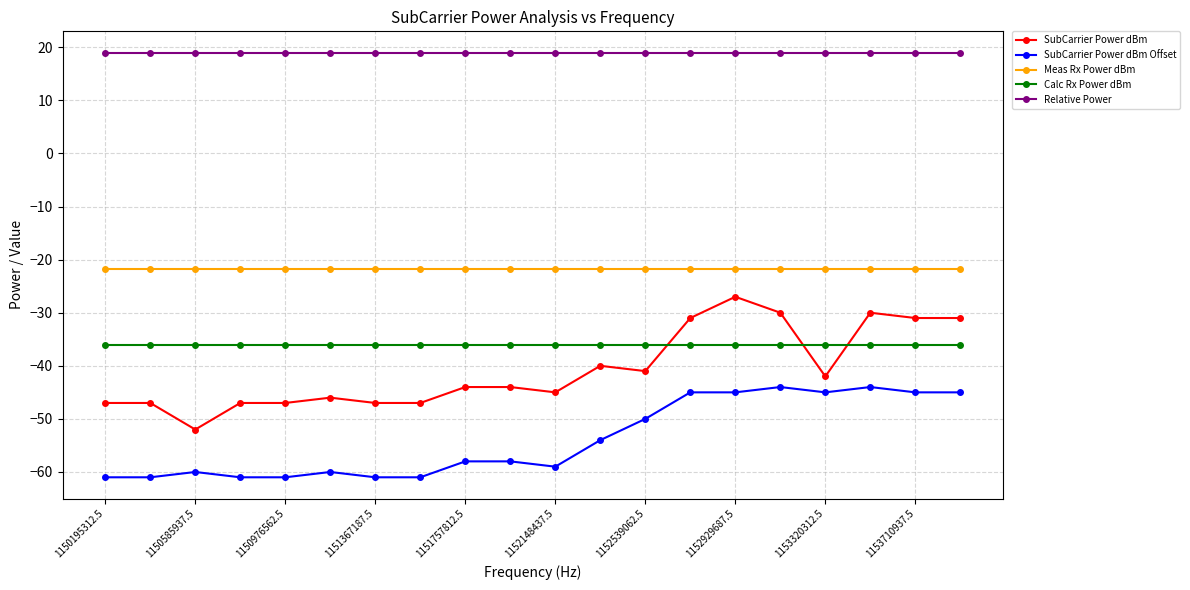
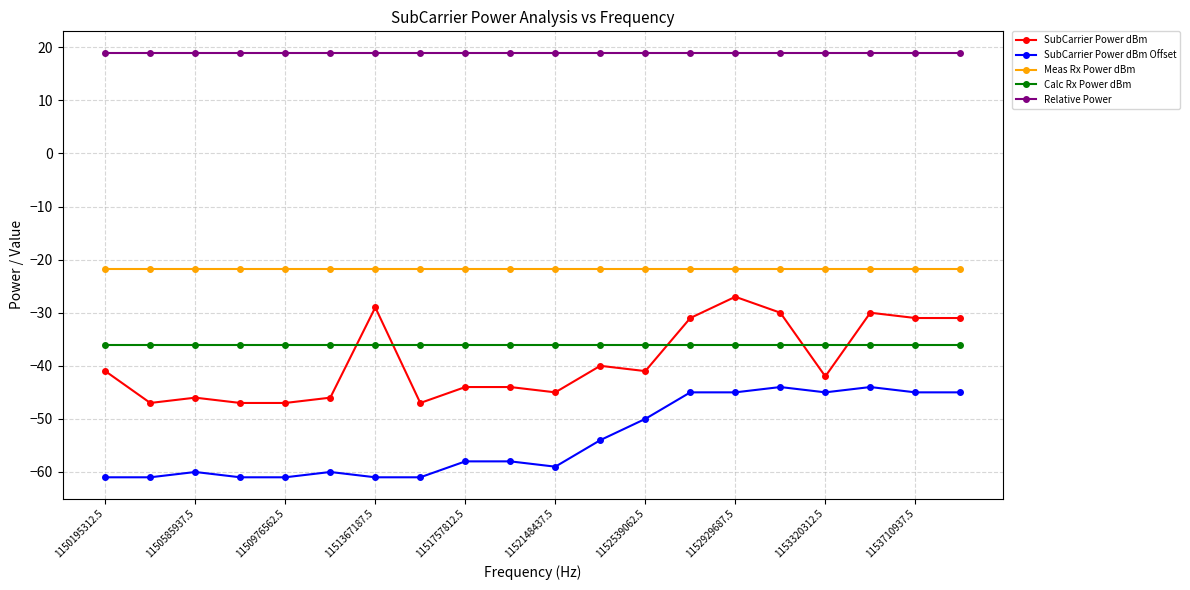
SubCarrier Power dBm, 1150195312.5: -47 -> -41
SubCarrier Power dBm, 1150585937.5: -52 -> -46
SubCarrier Power dBm, 1151367187.5: -47 -> -29
